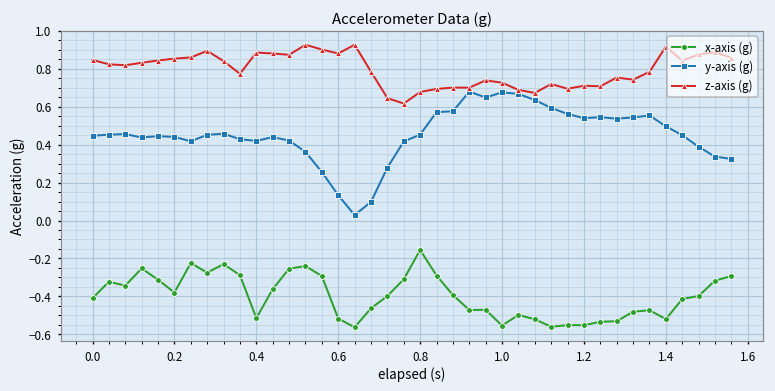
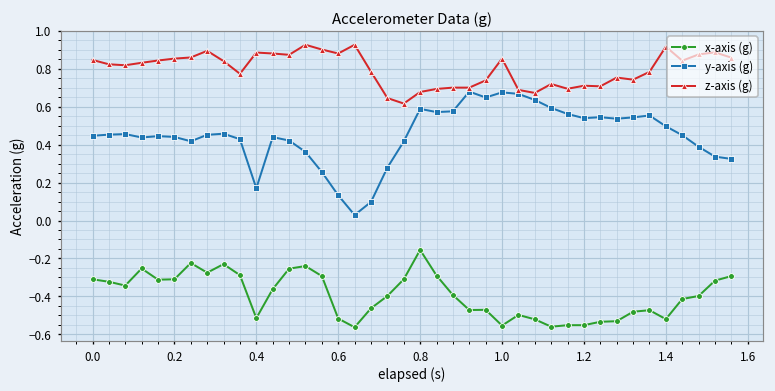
x-axis (g), 0.0: -0.41 -> -0.31
x-axis (g), 0.2: -0.38 -> -0.31
y-axis (g), 0.4: 0.42 -> 0.17
y-axis (g), 0.8: 0.45 -> 0.59
z-axis (g), 1.0: 0.73 -> 0.85
